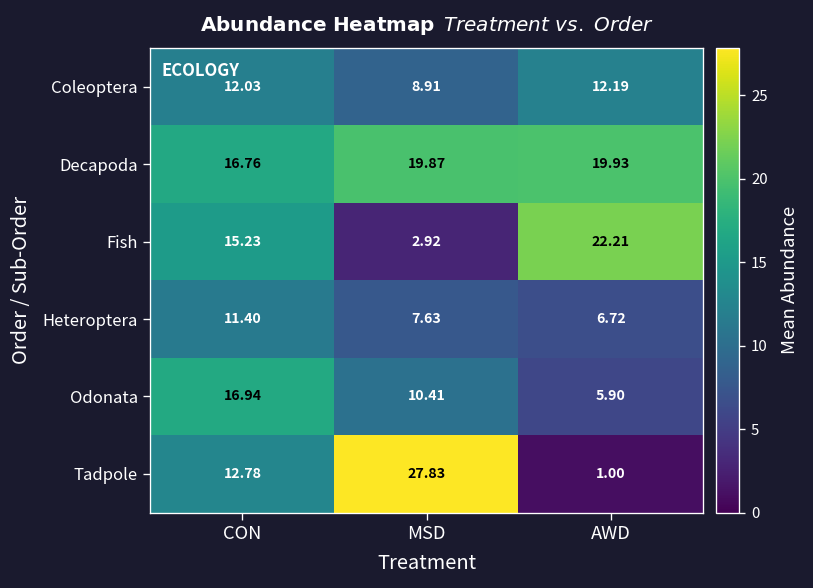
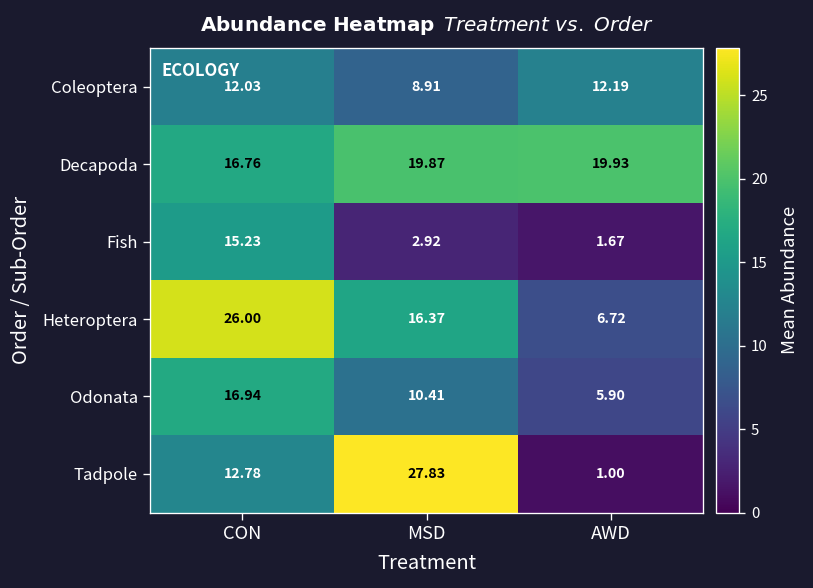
Fish, AWD: 22.21 -> 1.67
Heteroptera, CON: 11.40 -> 26.00
Heteroptera, MSD: 7.63 -> 16.37
